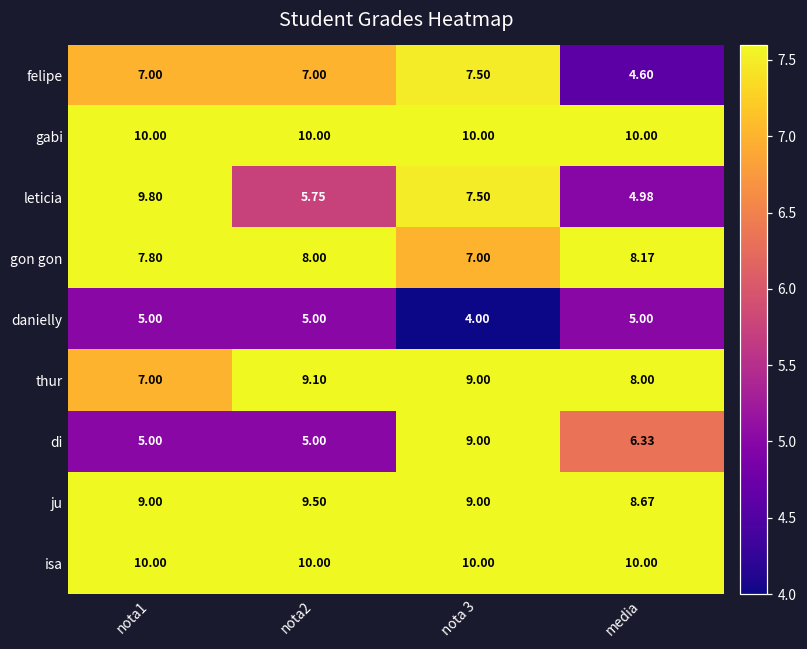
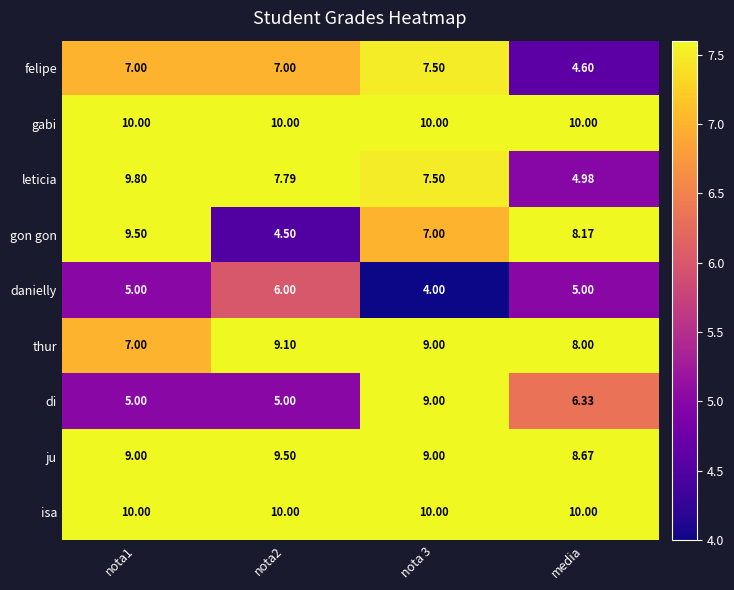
leticia, nota2: 5.75 -> 7.79
gon gon, nota1: 7.80 -> 9.50
gon gon, nota2: 8.00 -> 4.50
danielly, nota2: 5.00 -> 6.00
